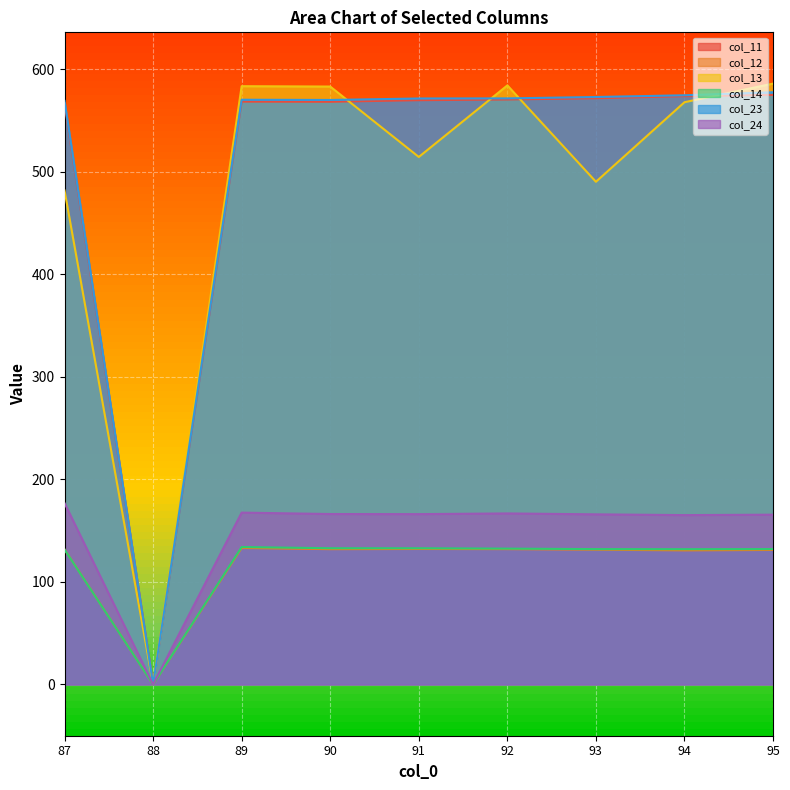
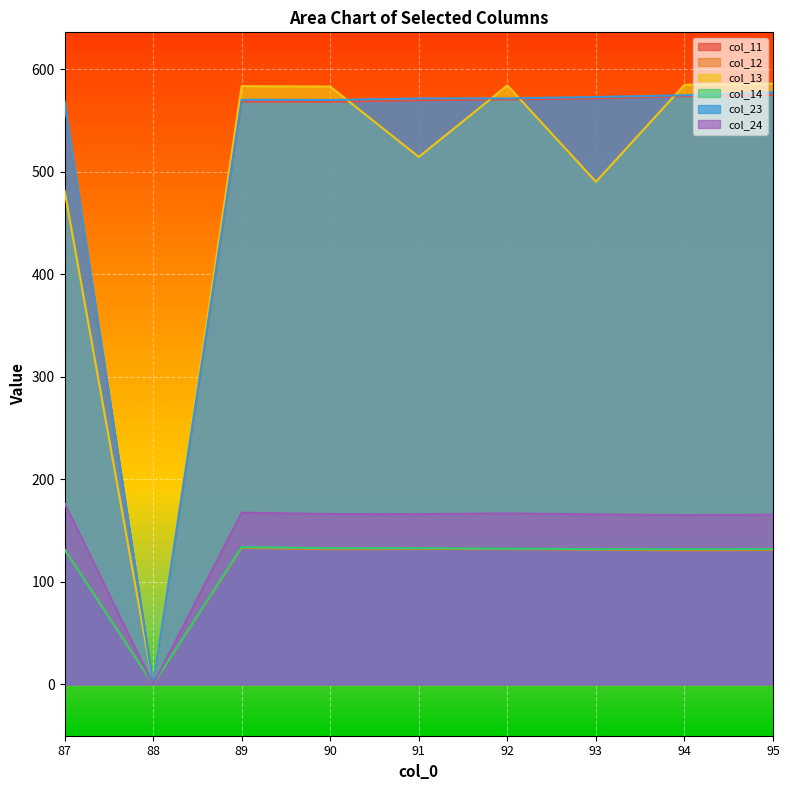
col_13, 94: 568 -> 585
